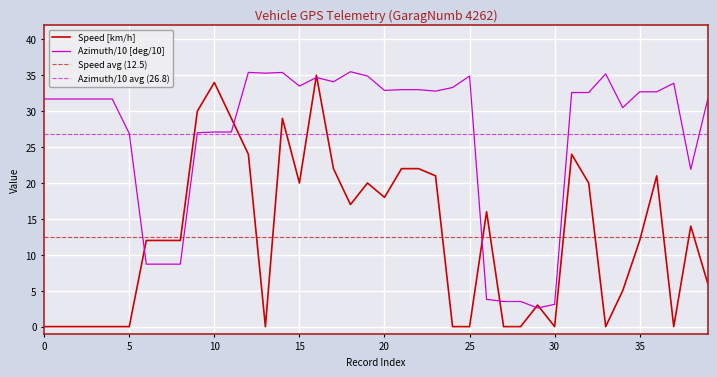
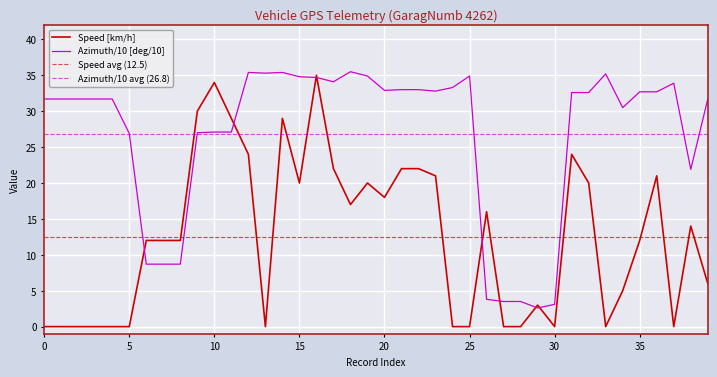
Azimuth/10 [deg/10], 15: 34 -> 35
